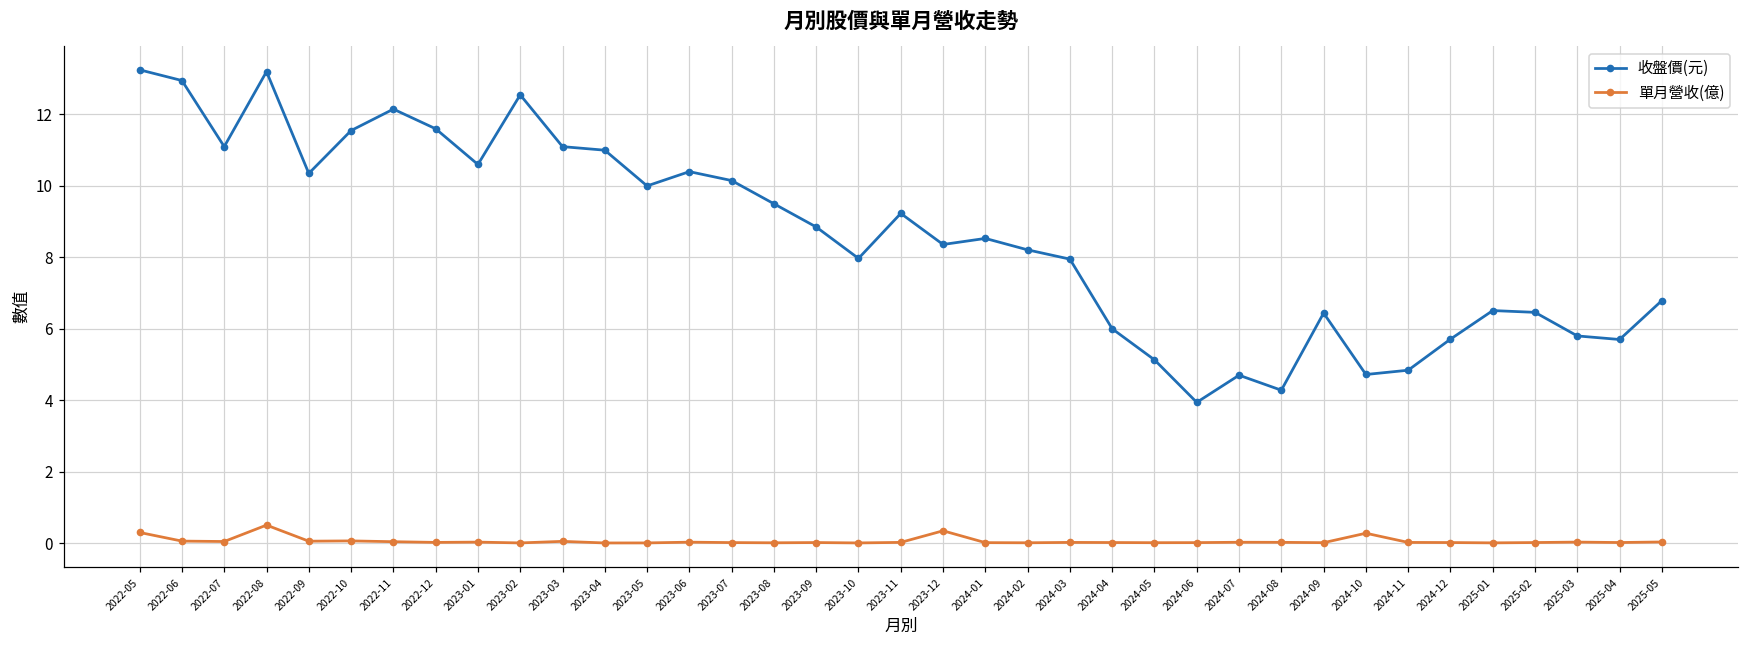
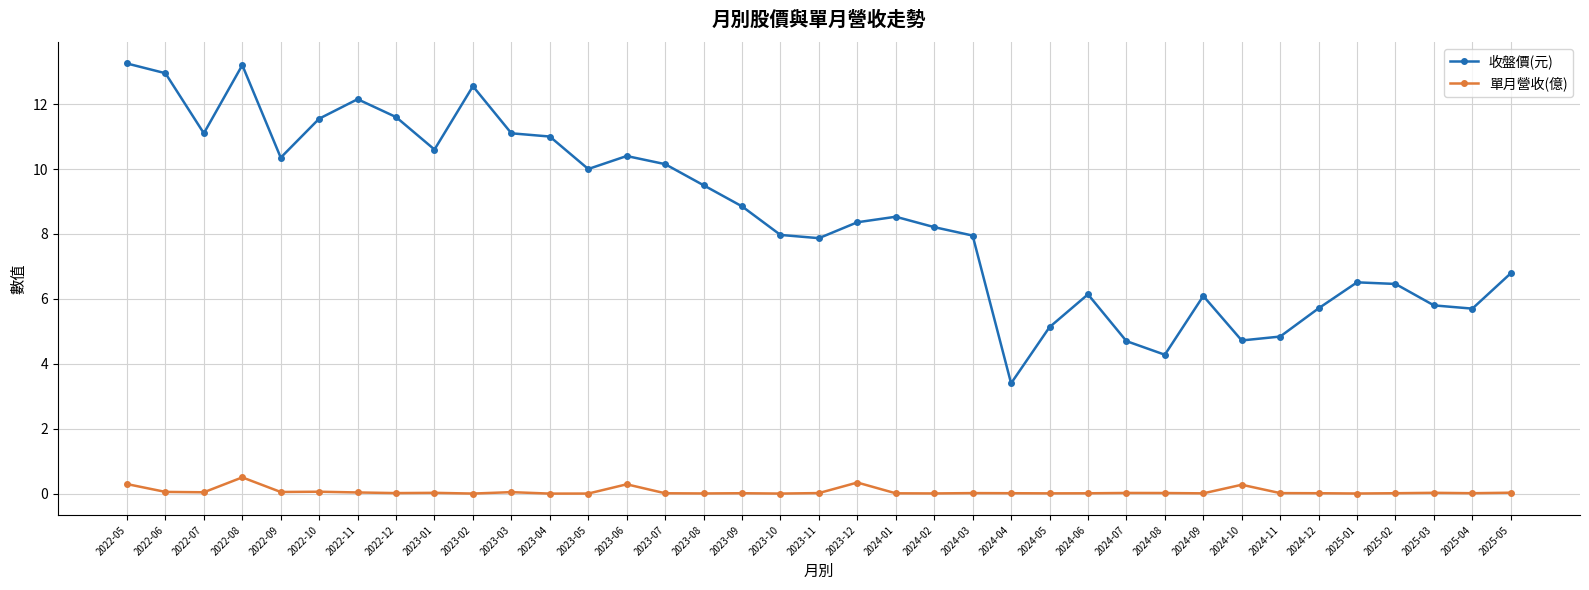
單月營收(億), 2023-06: 0.0 -> 0.3
收盤價(元), 2023-11: 9.2 -> 7.9
收盤價(元), 2024-04: 6.0 -> 3.4
收盤價(元), 2024-06: 3.9 -> 6.1
收盤價(元), 2024-09: 6.4 -> 6.1
